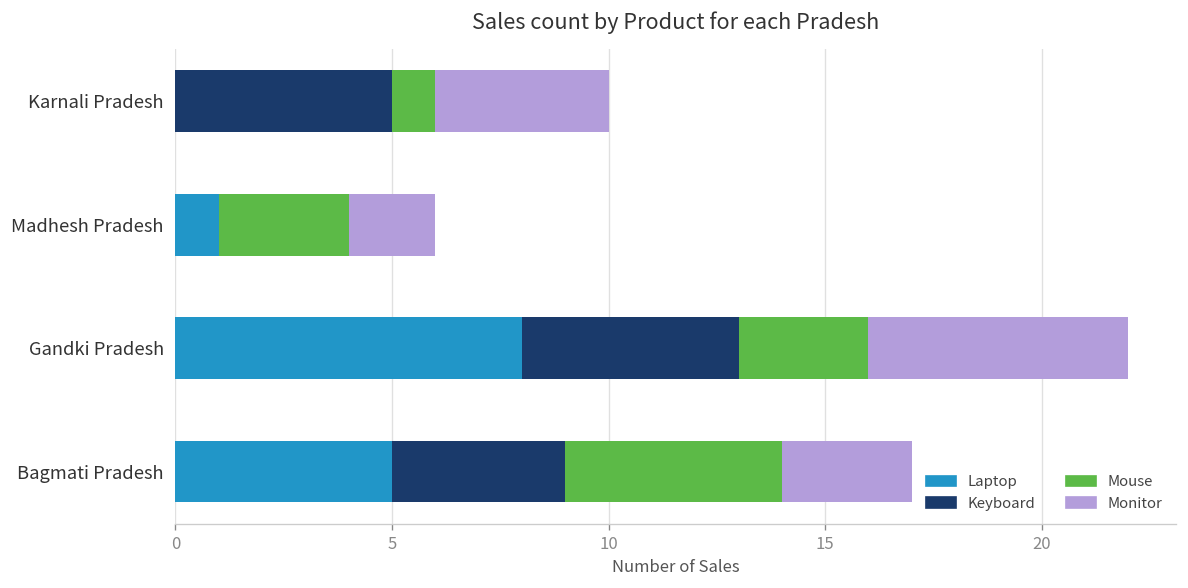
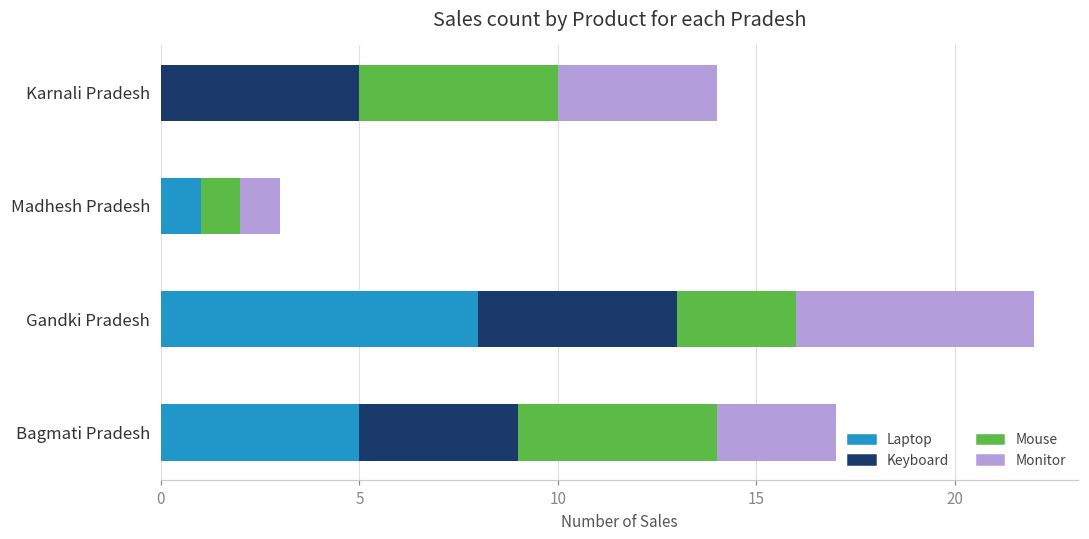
Mouse, Karnali Pradesh: 1 -> 5
Mouse, Madhesh Pradesh: 3 -> 1
Monitor, Madhesh Pradesh: 2 -> 1
